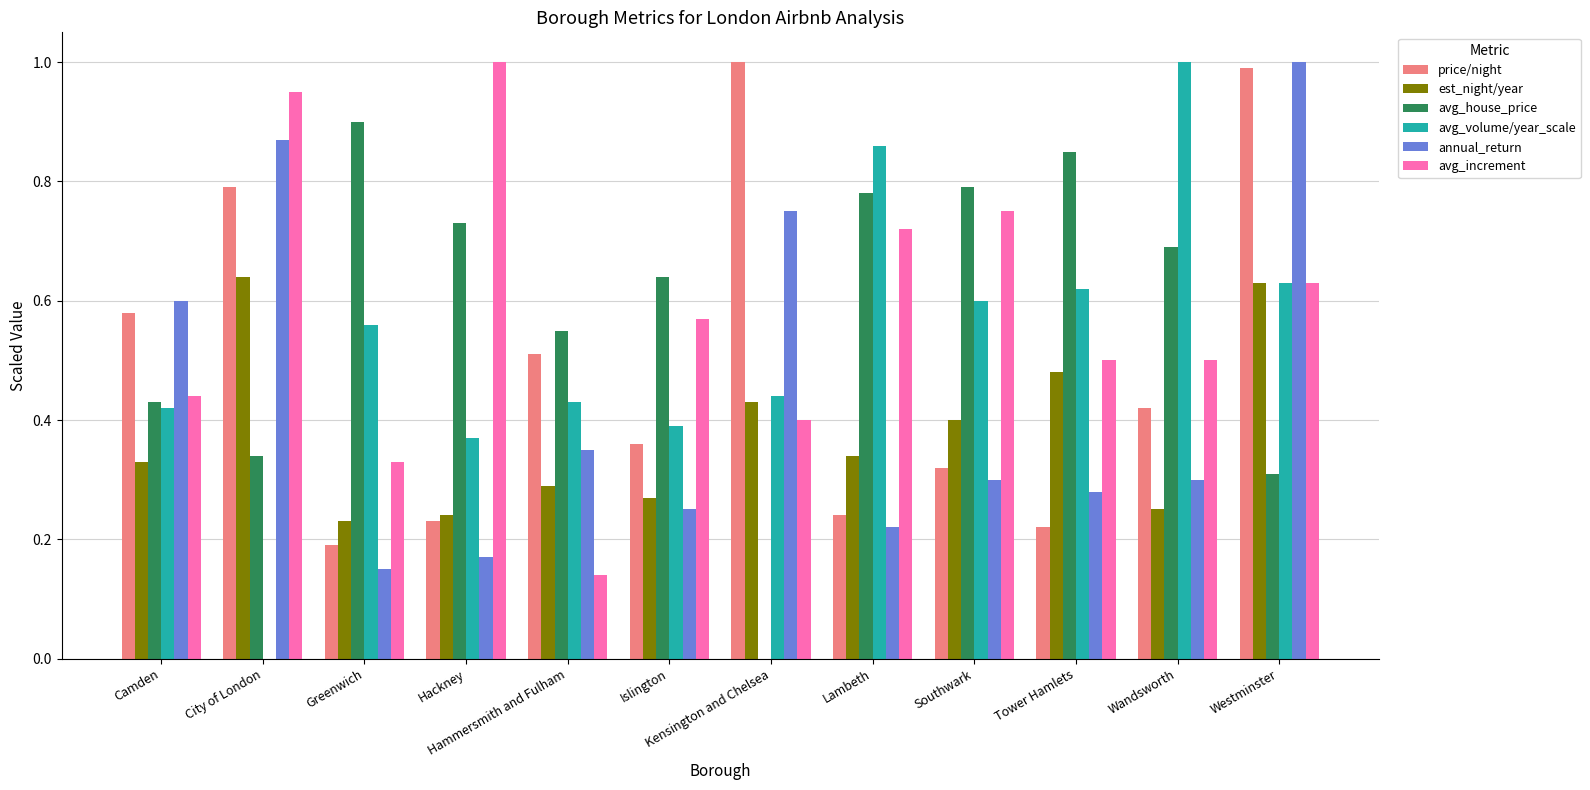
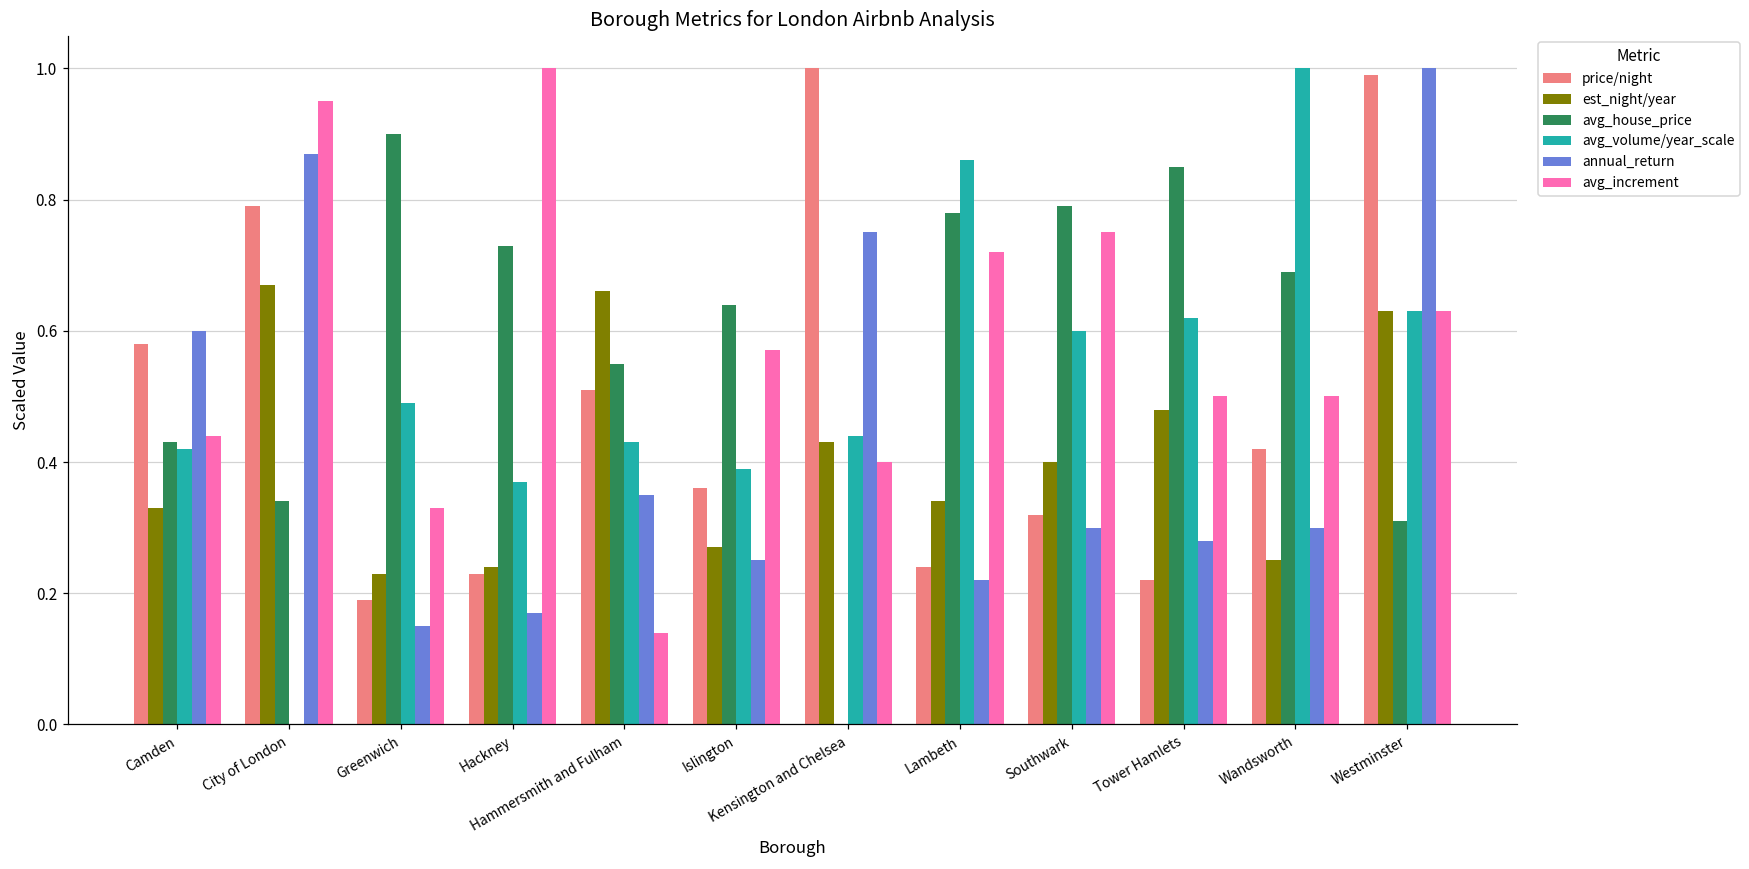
est_night/year, City of London: 0.64 -> 0.67
avg_volume/year_scale, Greenwich: 0.56 -> 0.49
est_night/year, Hammersmith and Fulham: 0.29 -> 0.66
